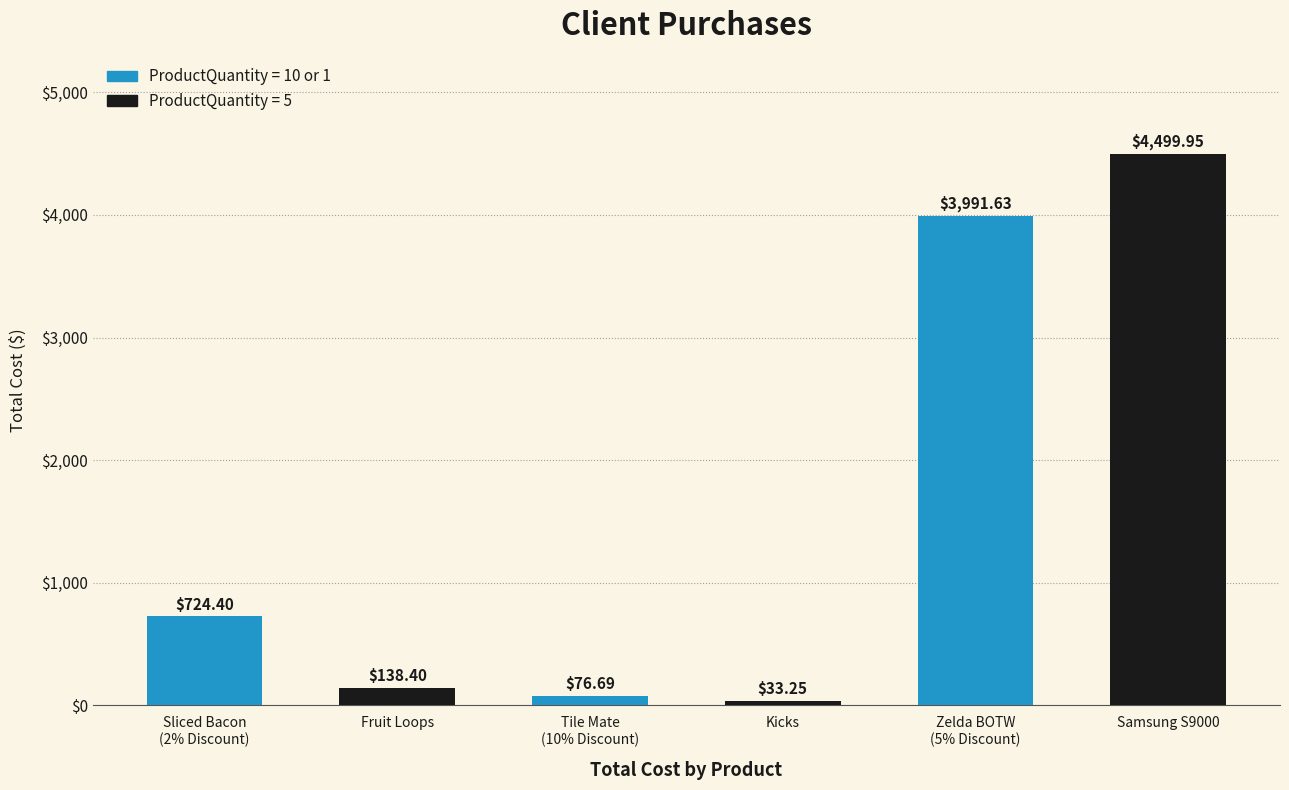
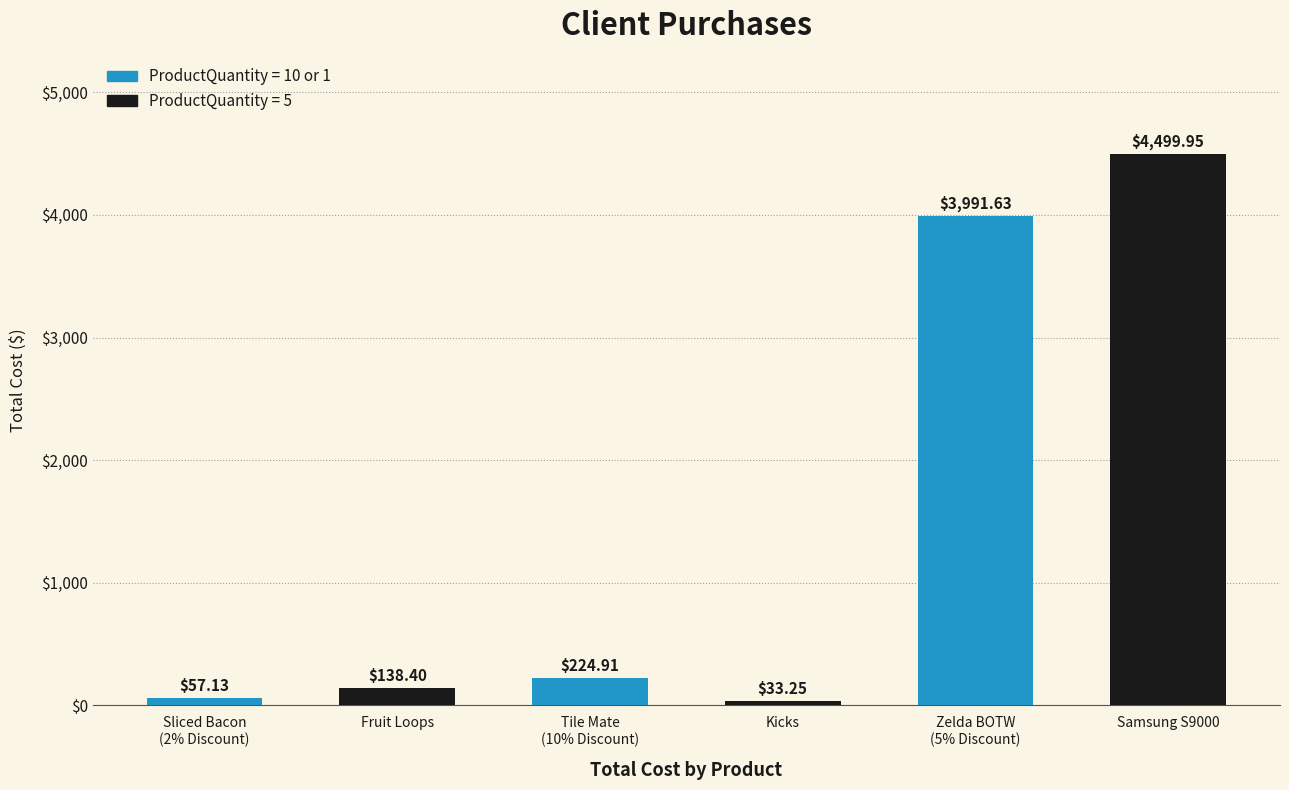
Sliced Bacon (2% Discount): $724.40 -> $57.13
Tile Mate (10% Discount): $76.69 -> $224.91
